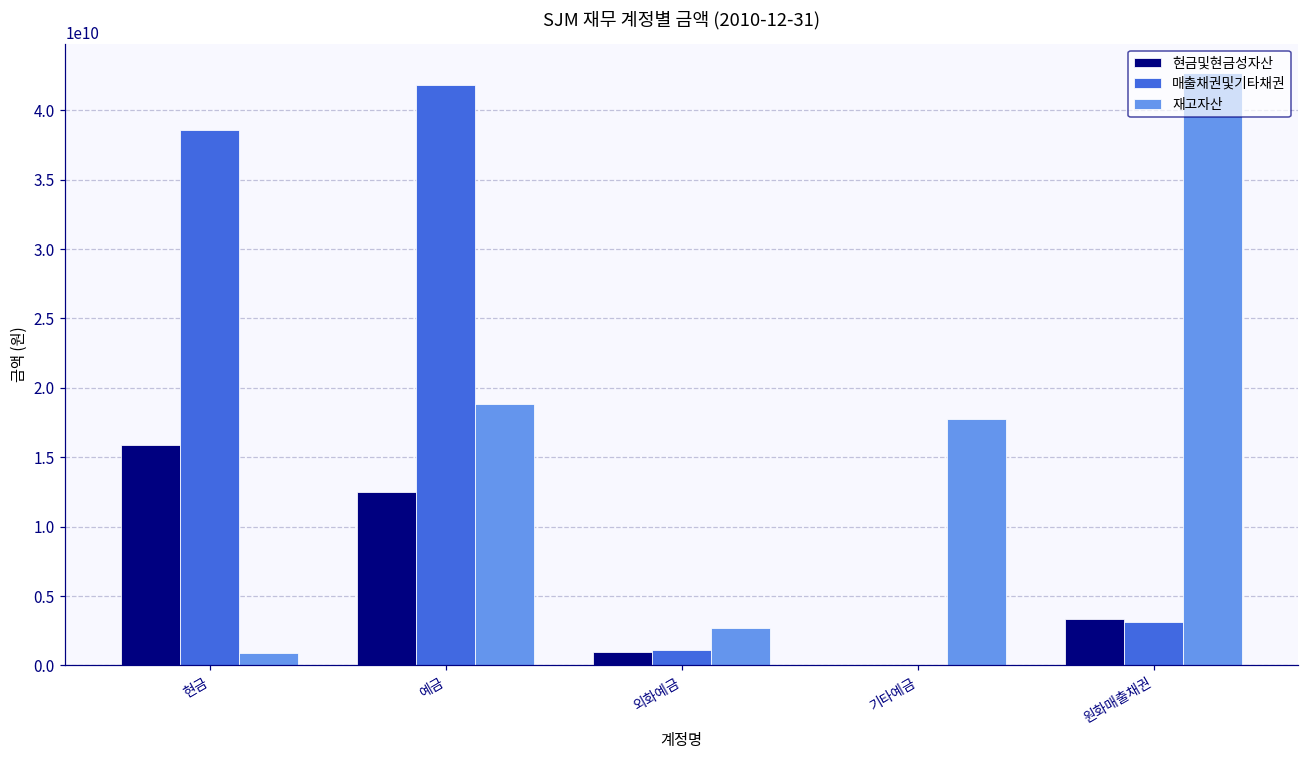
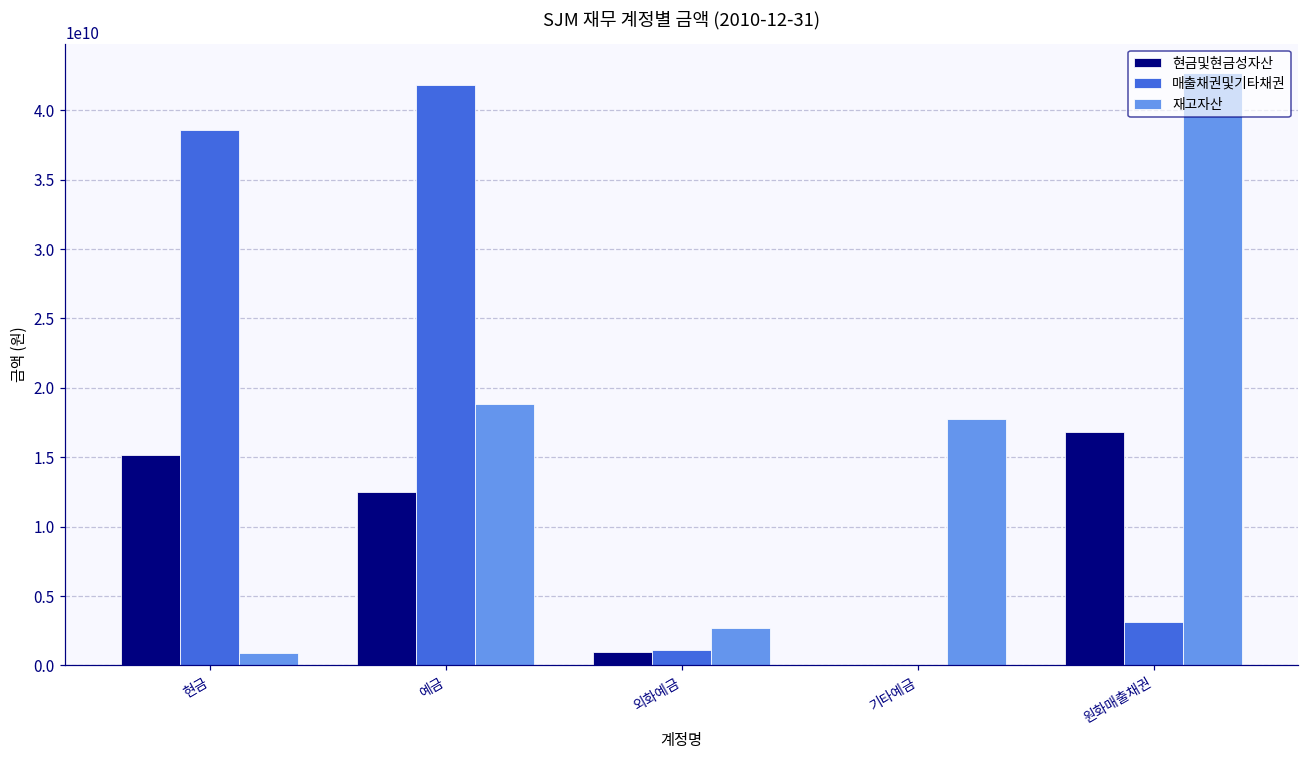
현금및현금성자산, 현금: 15900000000 -> 15200000000
현금및현금성자산, 원화매출채권: 3400000000 -> 16800000000
